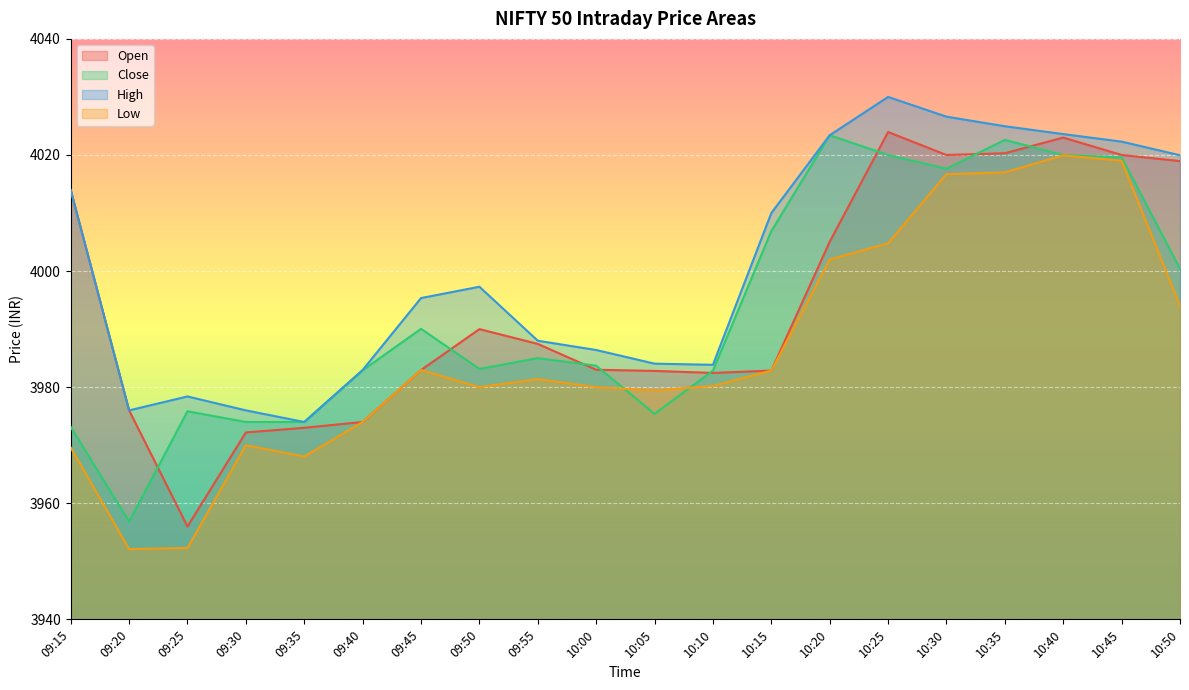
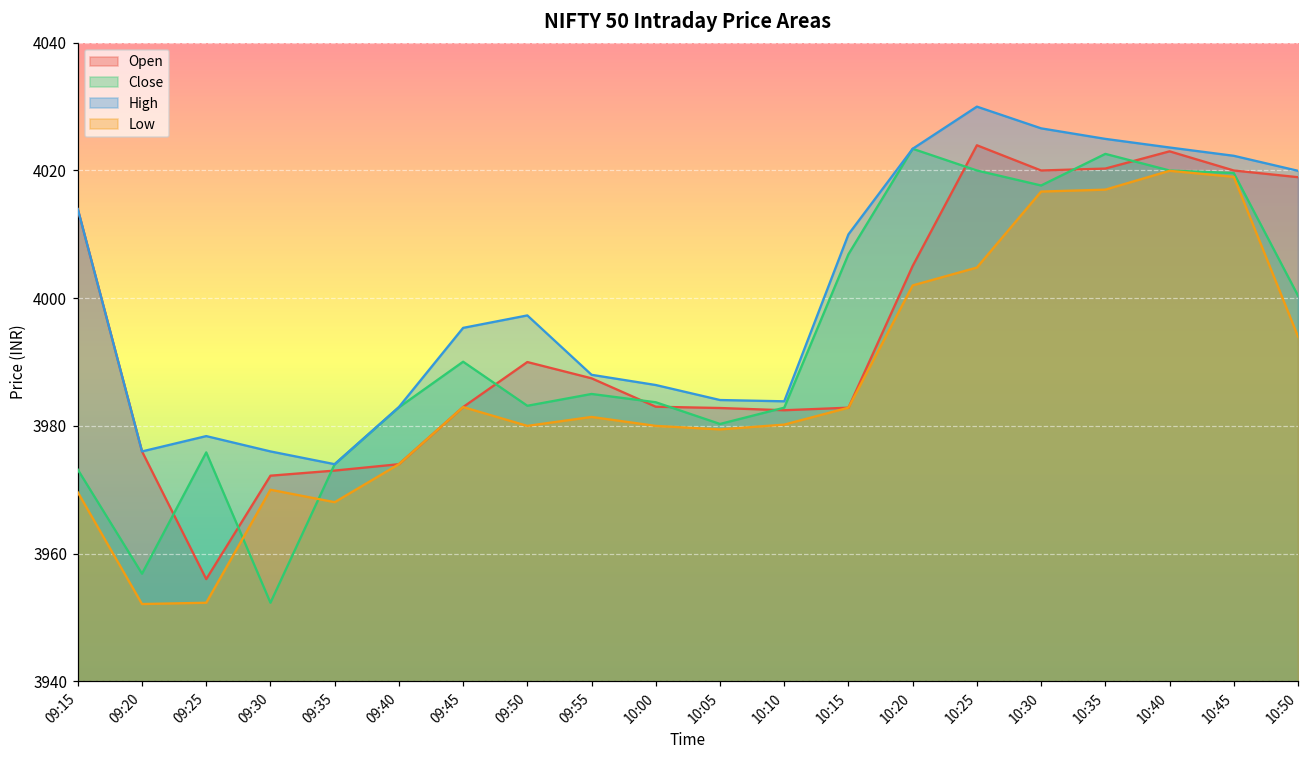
Close, 09:30: 3974 -> 3952
Close, 10:05: 3975 -> 3980
